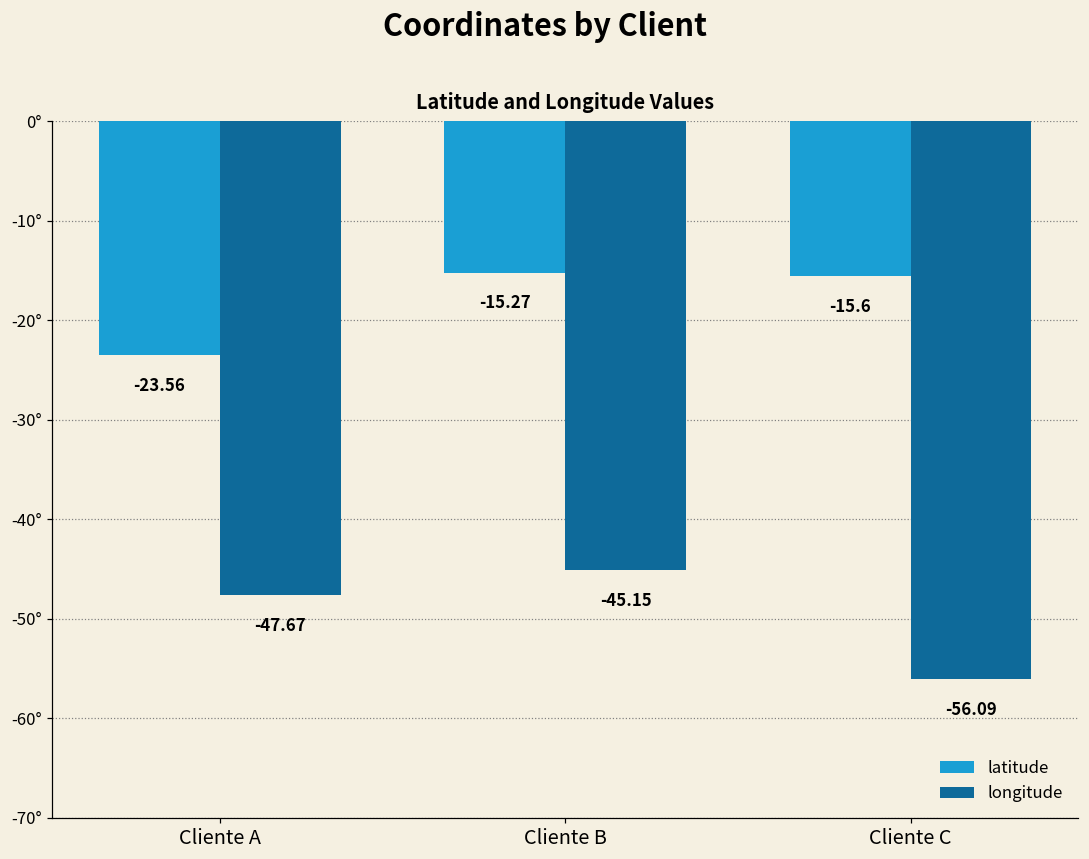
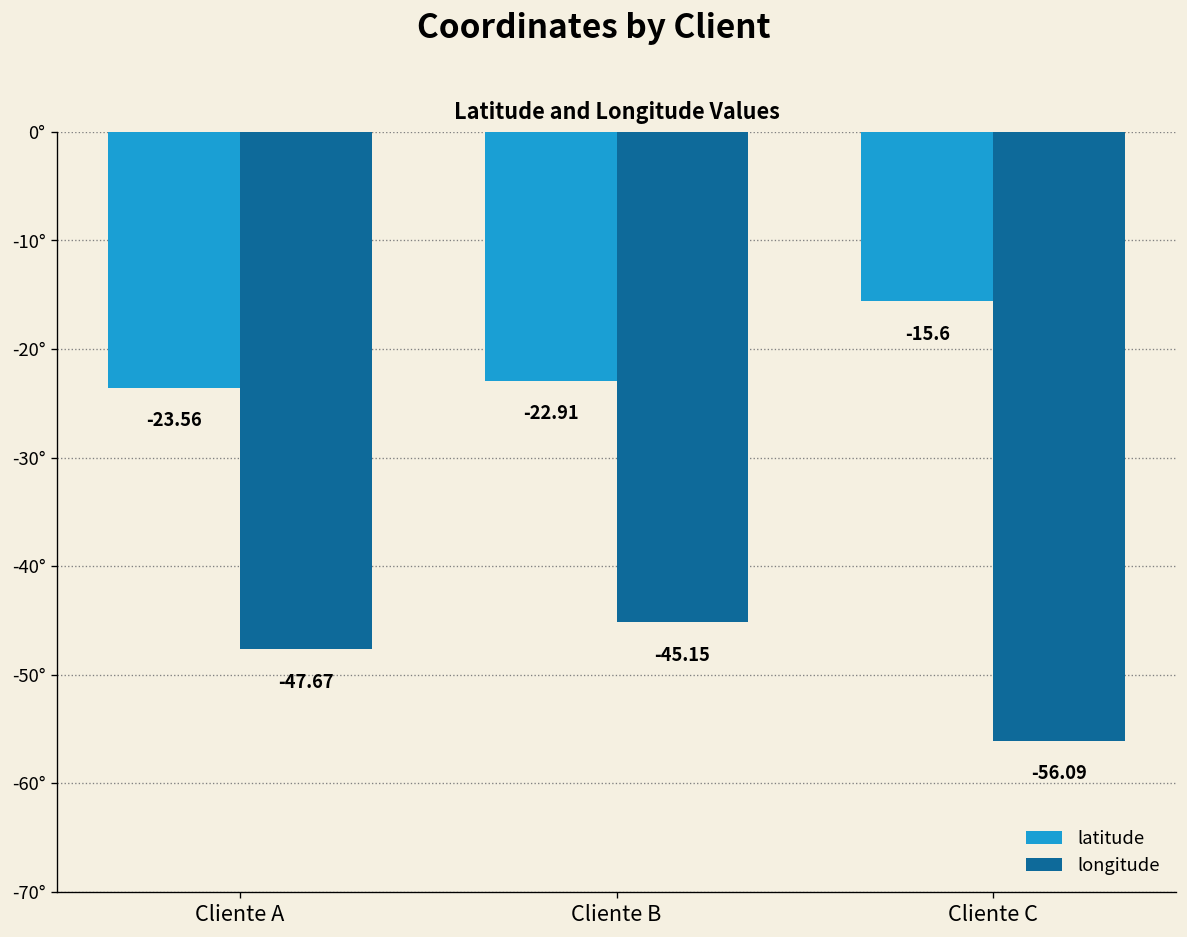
latitude, Cliente B: -15.27 -> -22.91
